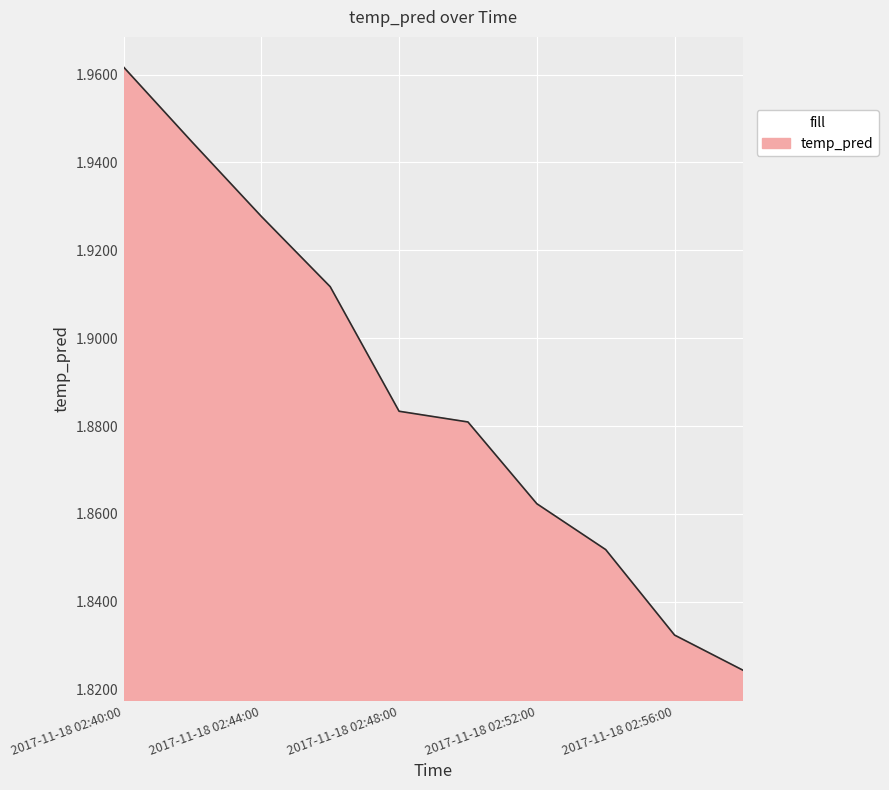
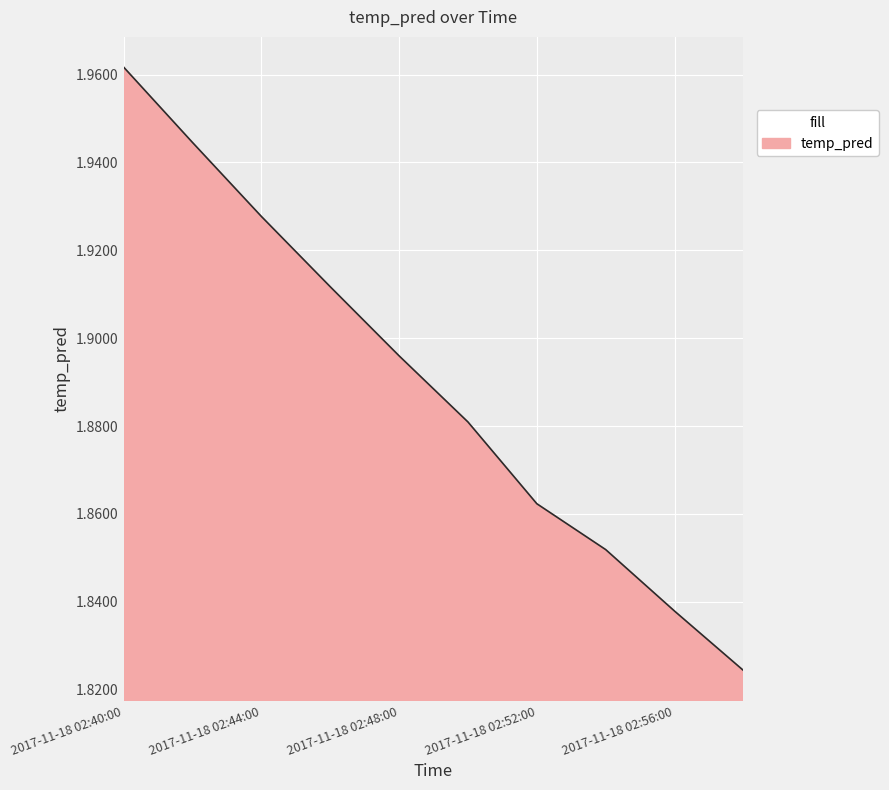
2017-11-18 02:48:00: 1.883 -> 1.896
2017-11-18 02:56:00: 1.832 -> 1.838
